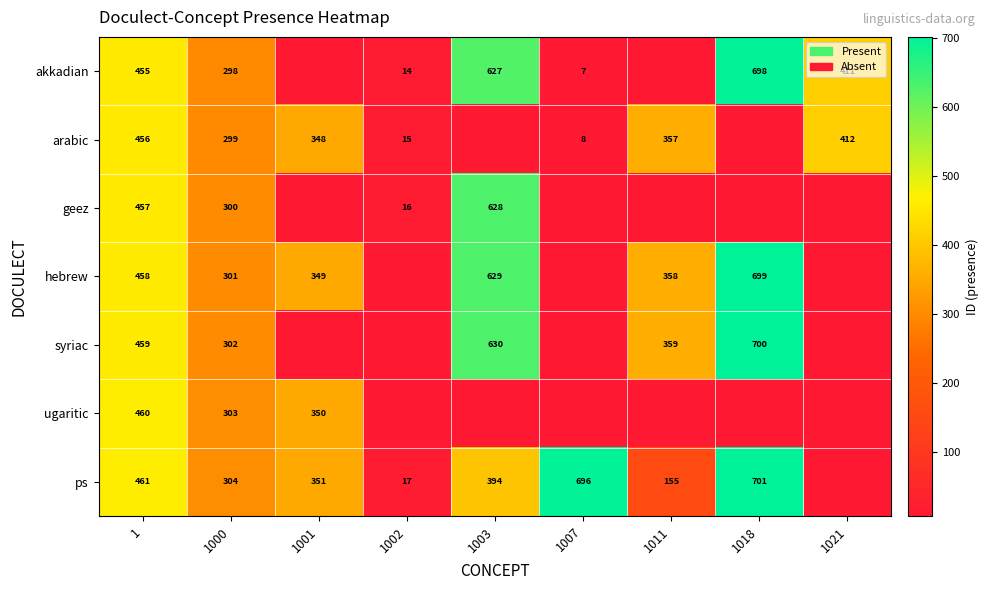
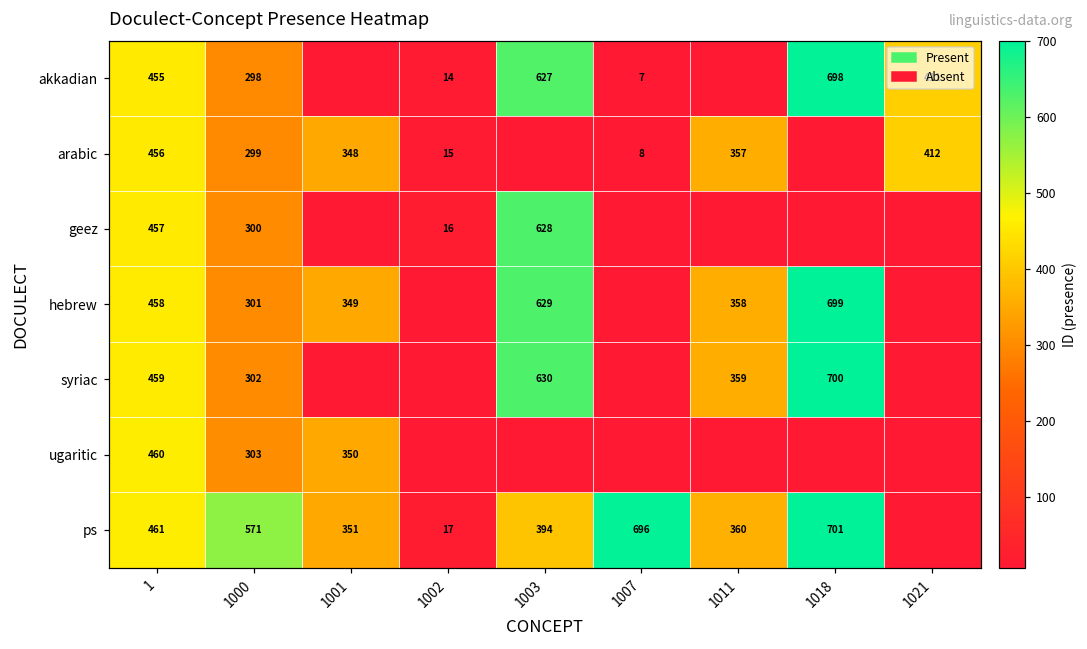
ps, 1000: 304 -> 571
ps, 1011: 155 -> 360
